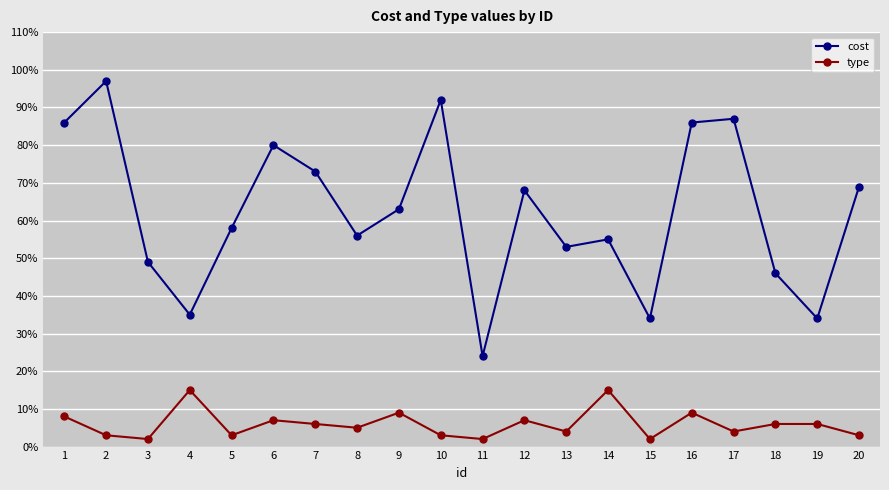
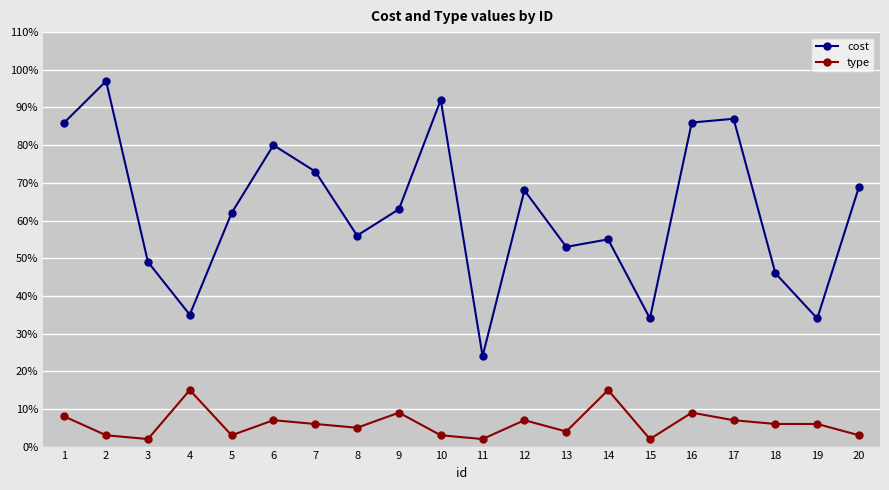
cost, 5: 58% -> 62%
type, 17: 4% -> 7%
